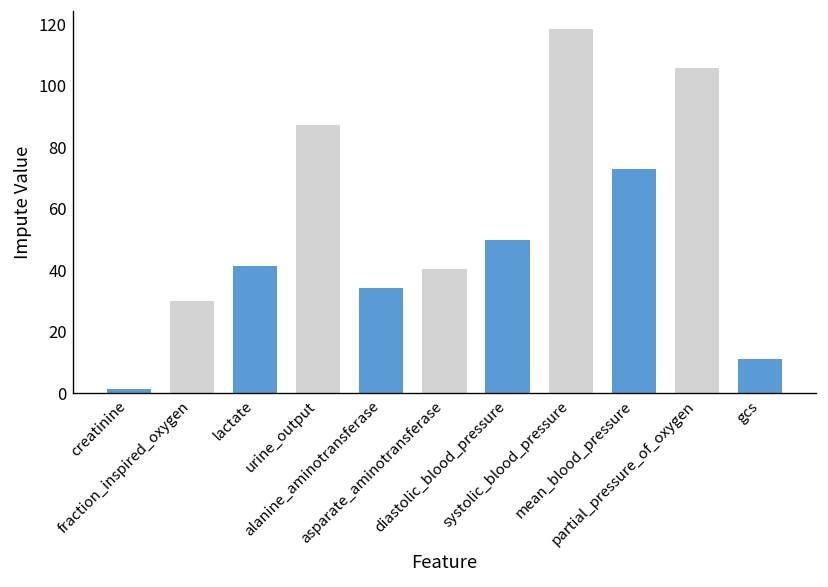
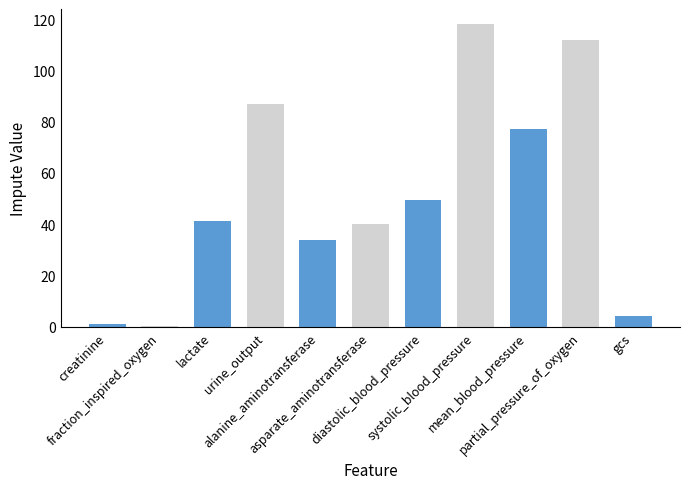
fraction_inspired_oxygen: 30 -> 0
mean_blood_pressure: 73 -> 77
partial_pressure_of_oxygen: 106 -> 112
gcs: 11 -> 4
